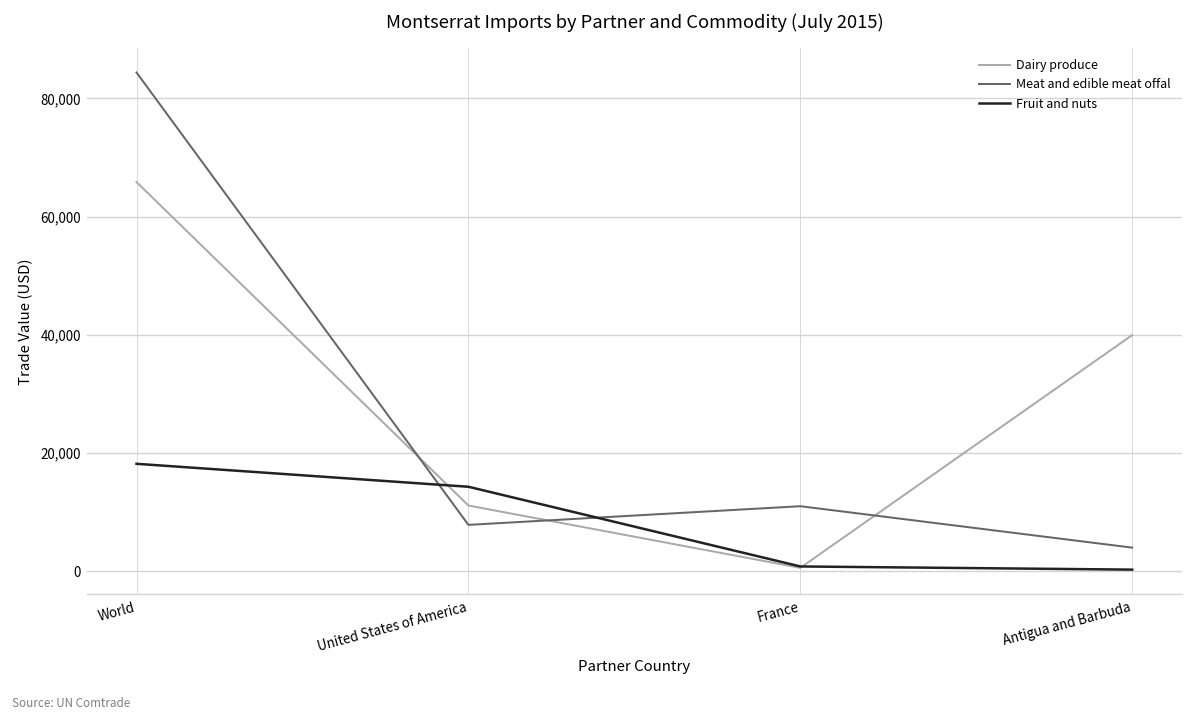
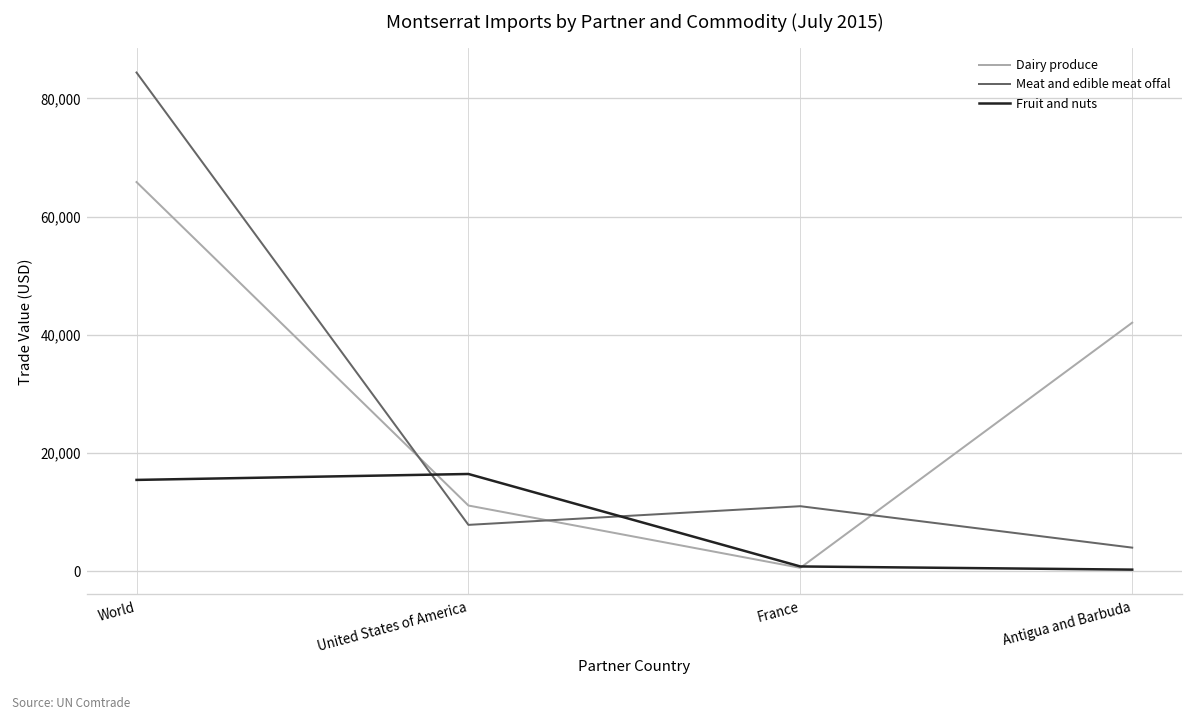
Fruit and nuts, World: 18,000 -> 15,000
Fruit and nuts, United States of America: 14,000 -> 16,000
Dairy produce, Antigua and Barbuda: 40,000 -> 42,000
